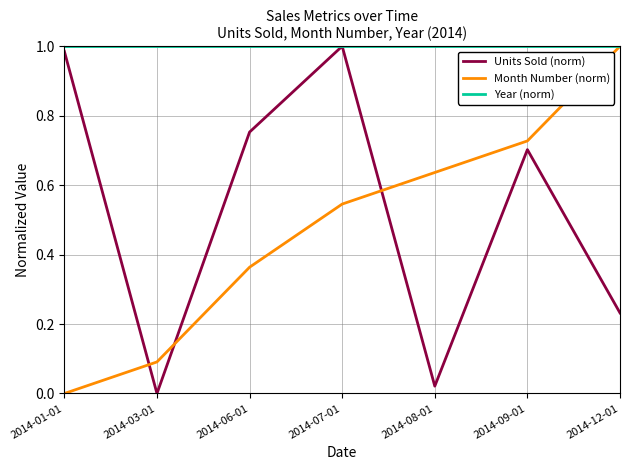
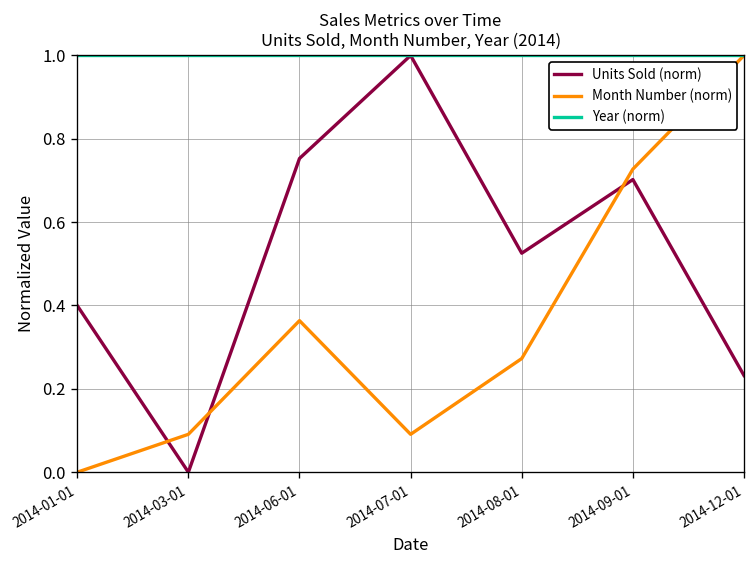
Units Sold (norm), 2014-01-01: 0.99 -> 0.40
Month Number (norm), 2014-07-01: 0.55 -> 0.09
Units Sold (norm), 2014-08-01: 0.02 -> 0.53
Month Number (norm), 2014-08-01: 0.64 -> 0.27
